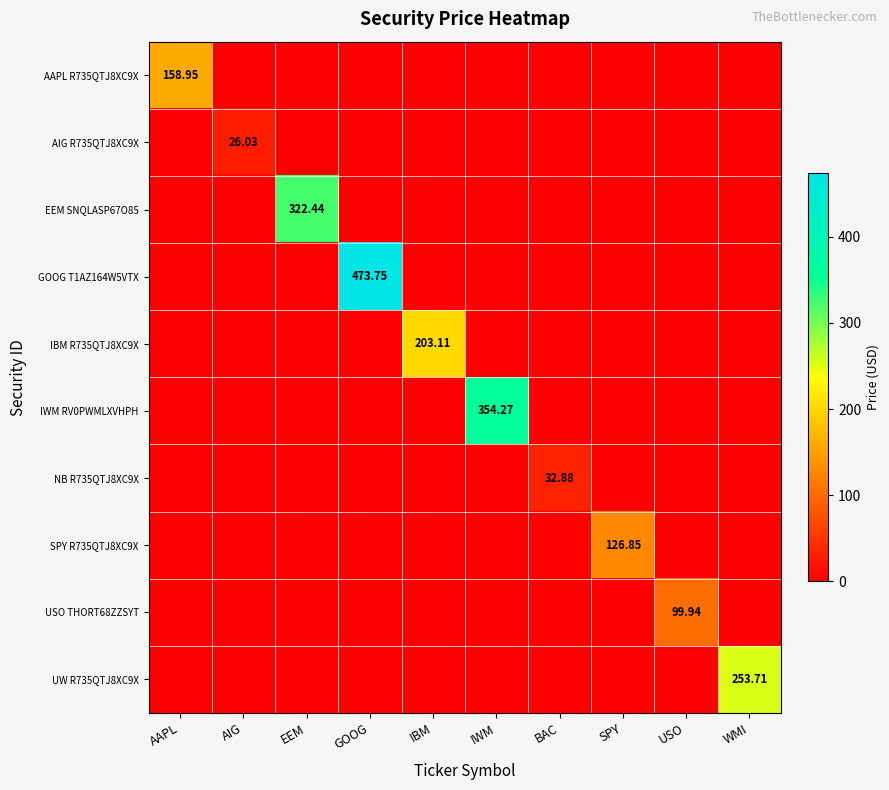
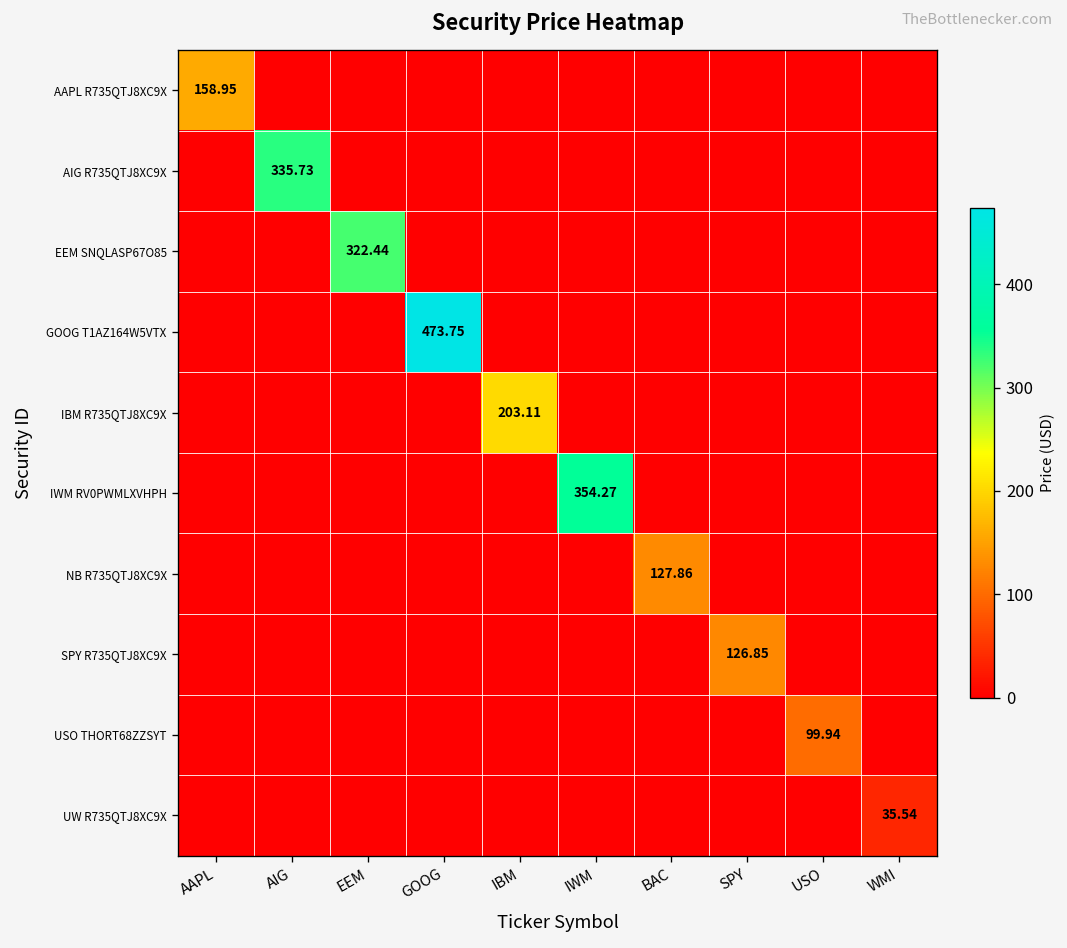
AIG R735QTJ8XC9X, AIG: 26.03 -> 335.73
NB R735QTJ8XC9X, BAC: 32.88 -> 127.86
UW R735QTJ8XC9X, WMI: 253.71 -> 35.54
